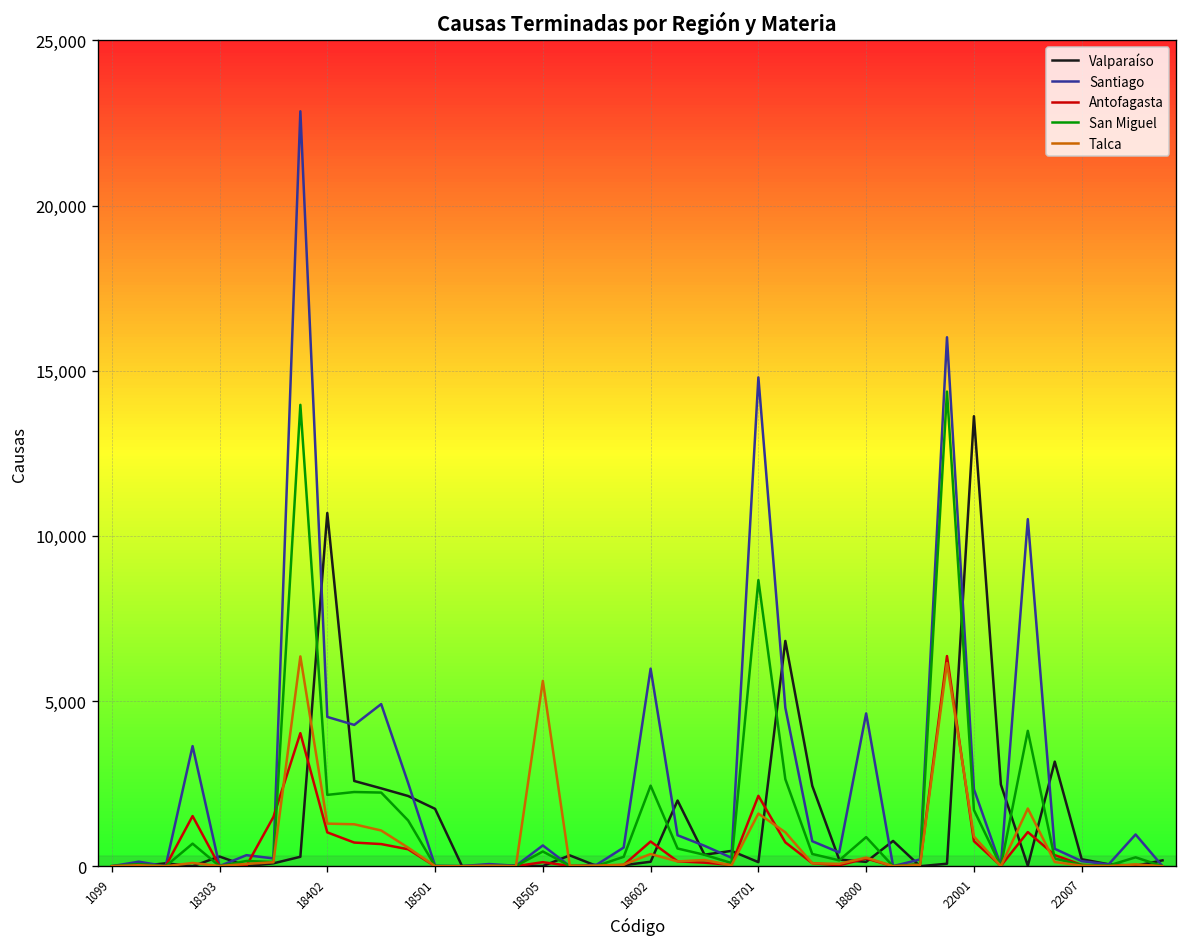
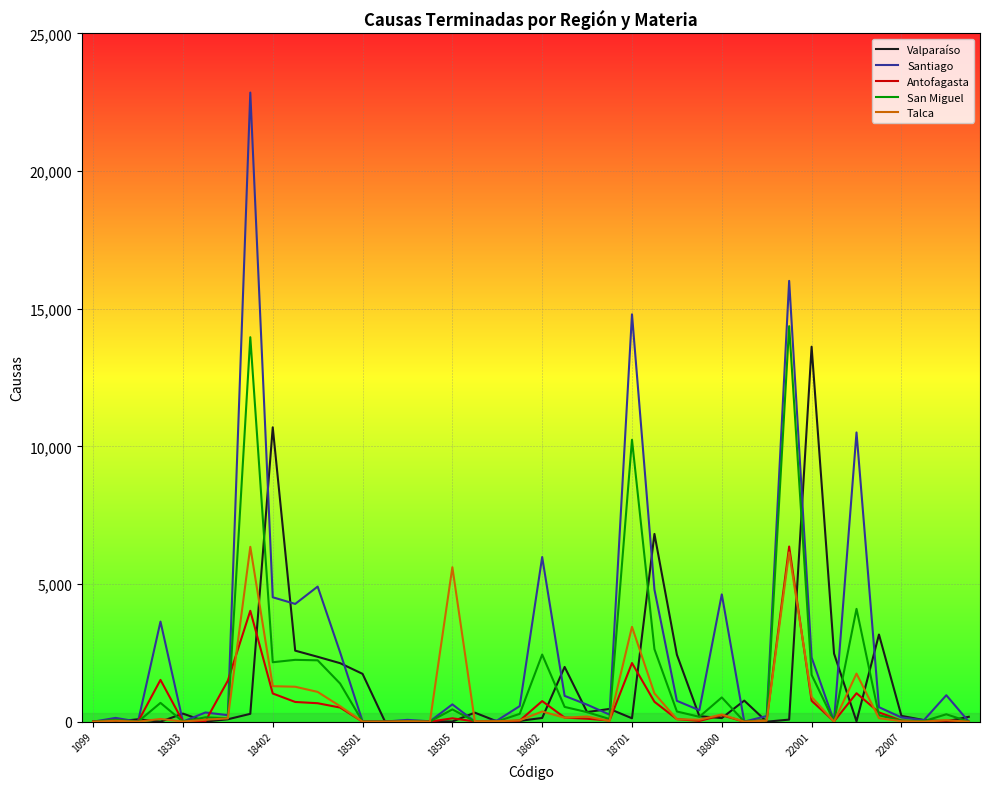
San Miguel, 18701: 8,700 -> 10,200
Talca, 18701: 1,600 -> 3,400
